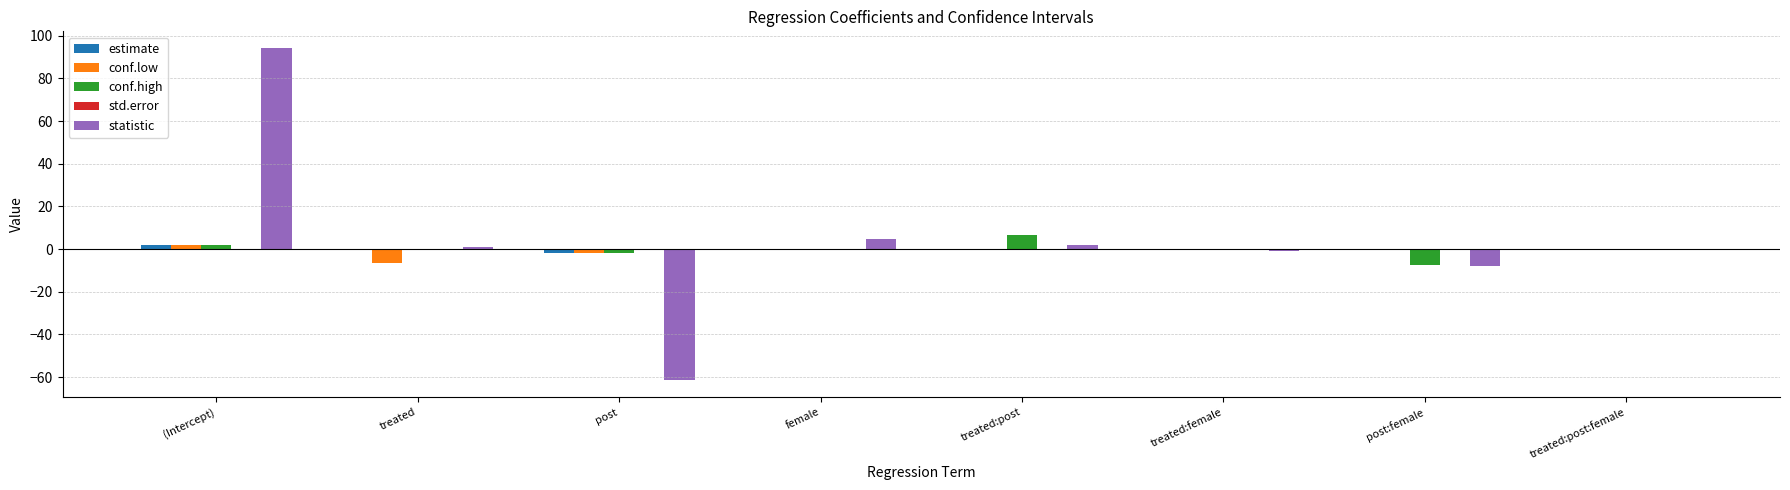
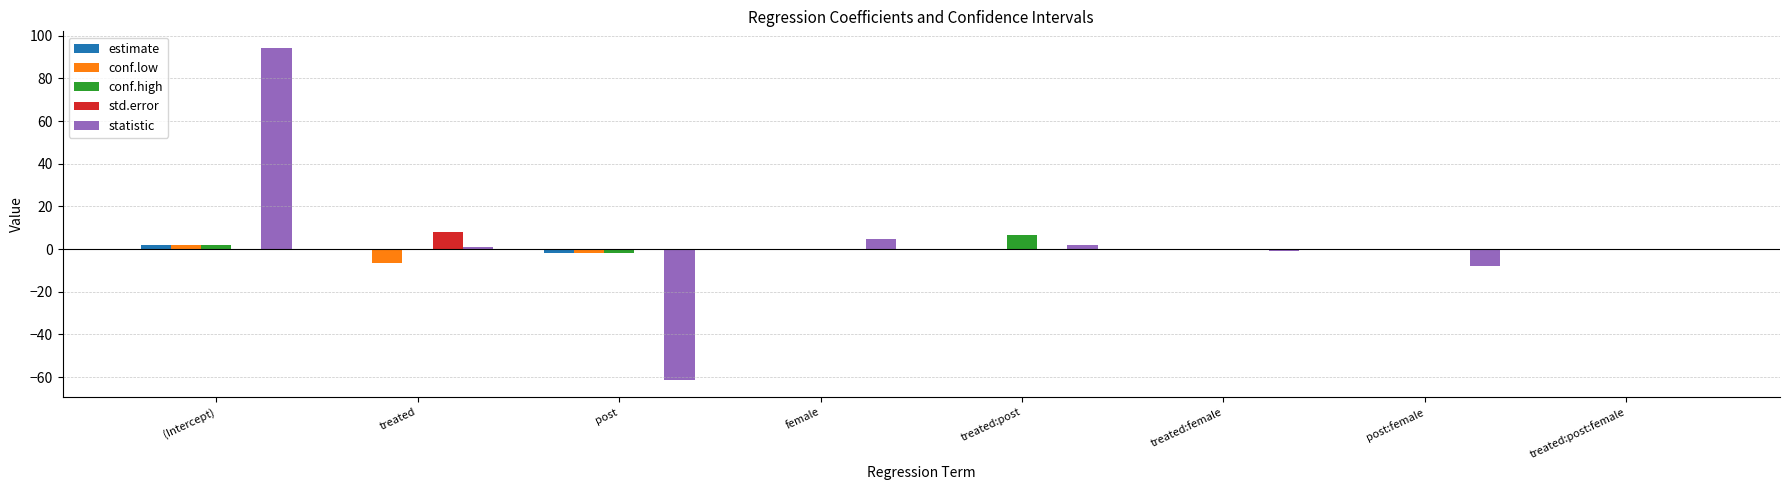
std.error, treated: 0 -> 8
conf.high, post:female: -8 -> 0
